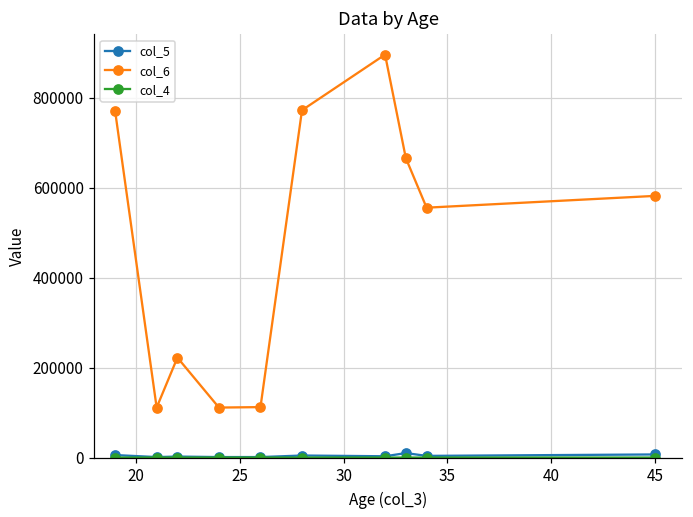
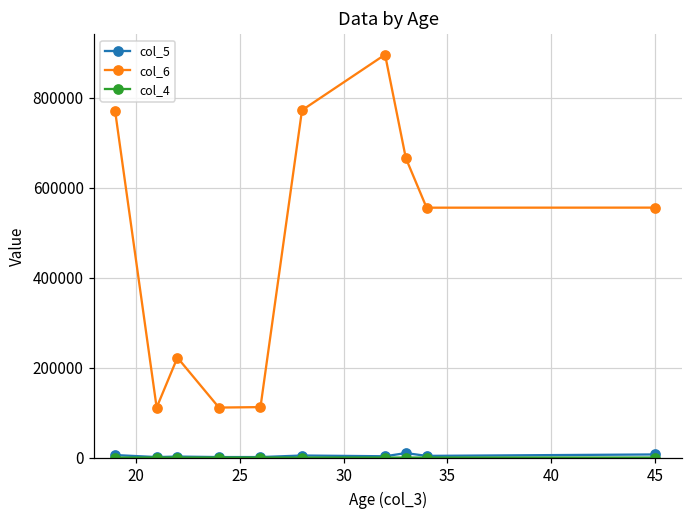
col_6, 45: 580000 -> 560000
